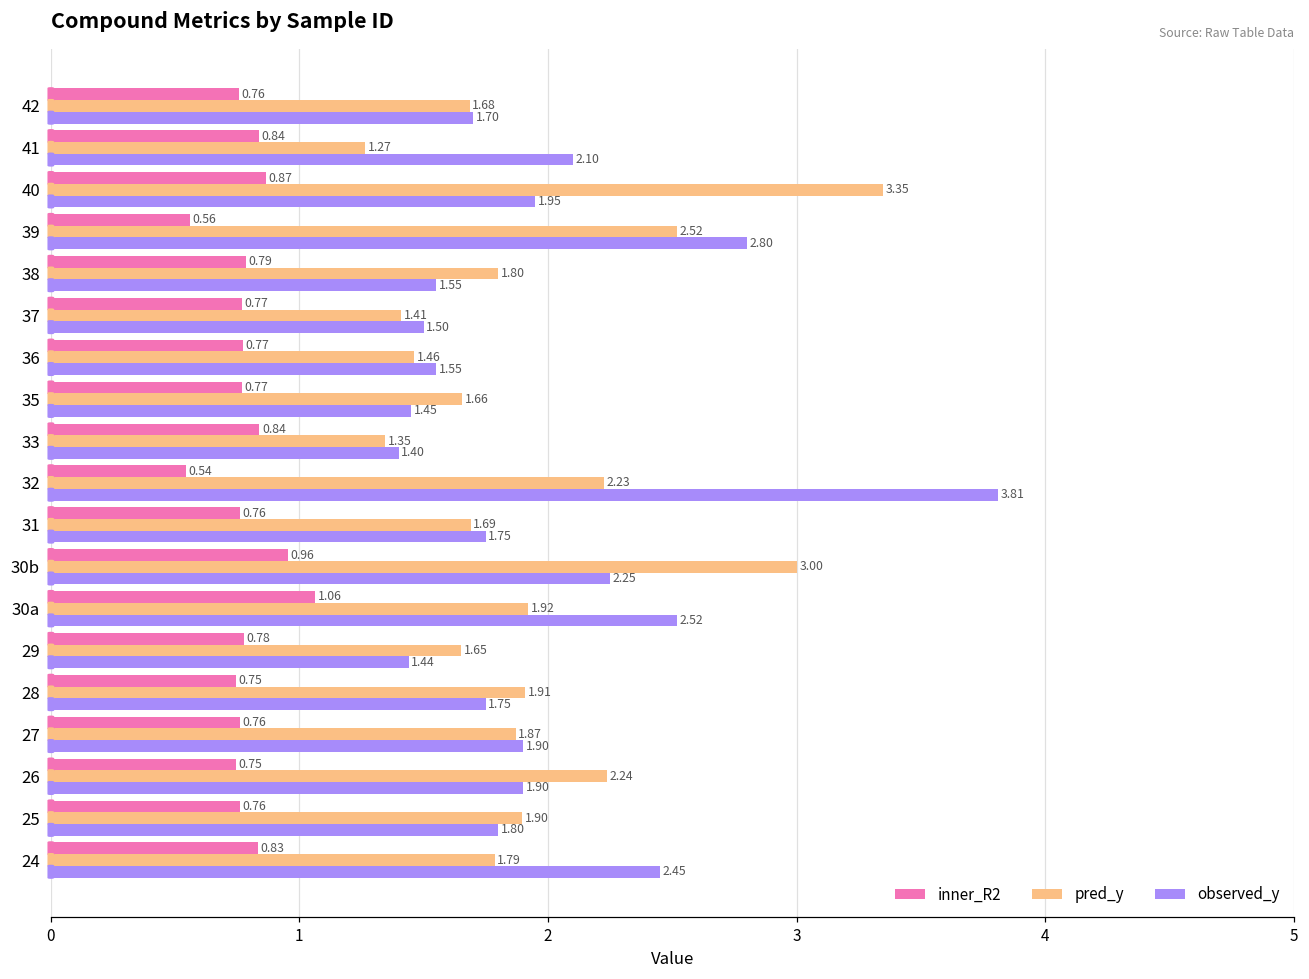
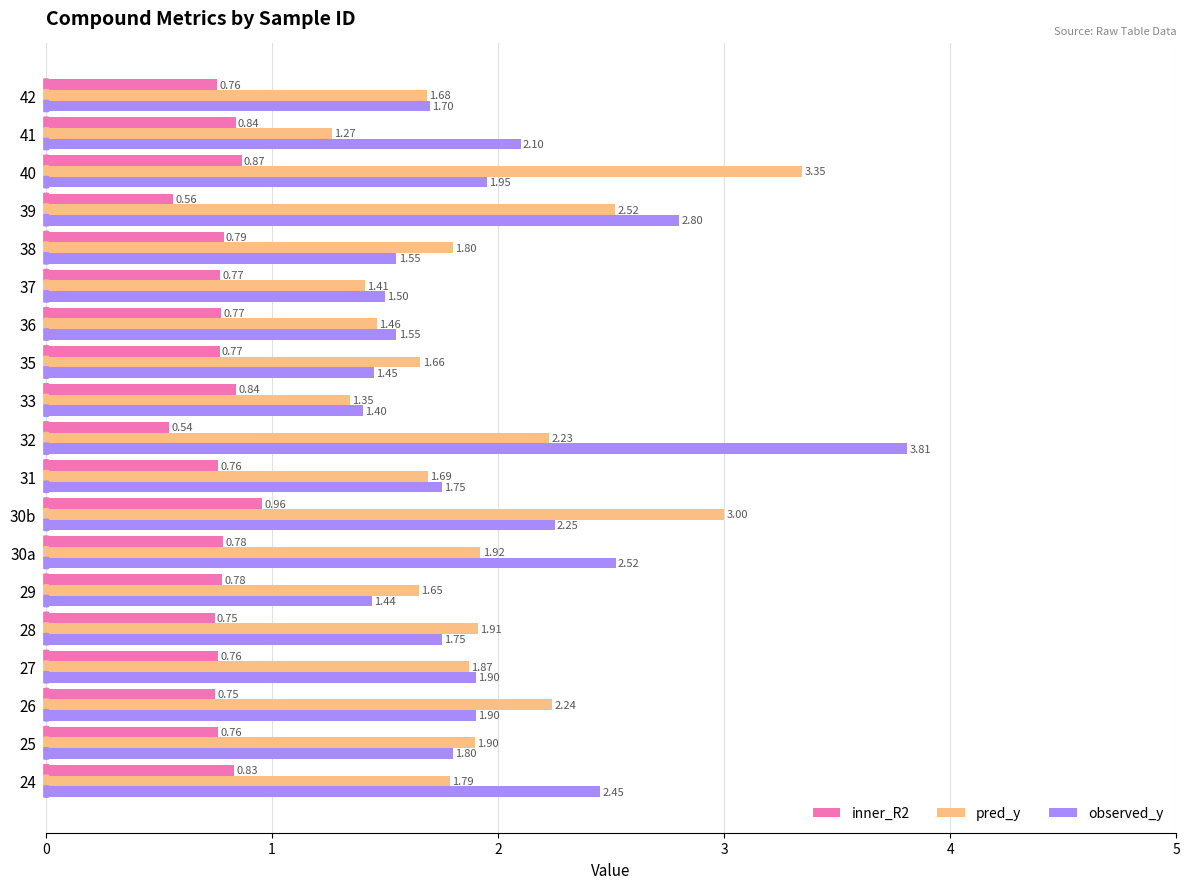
inner_R2, 30a: 1.06 -> 0.78
